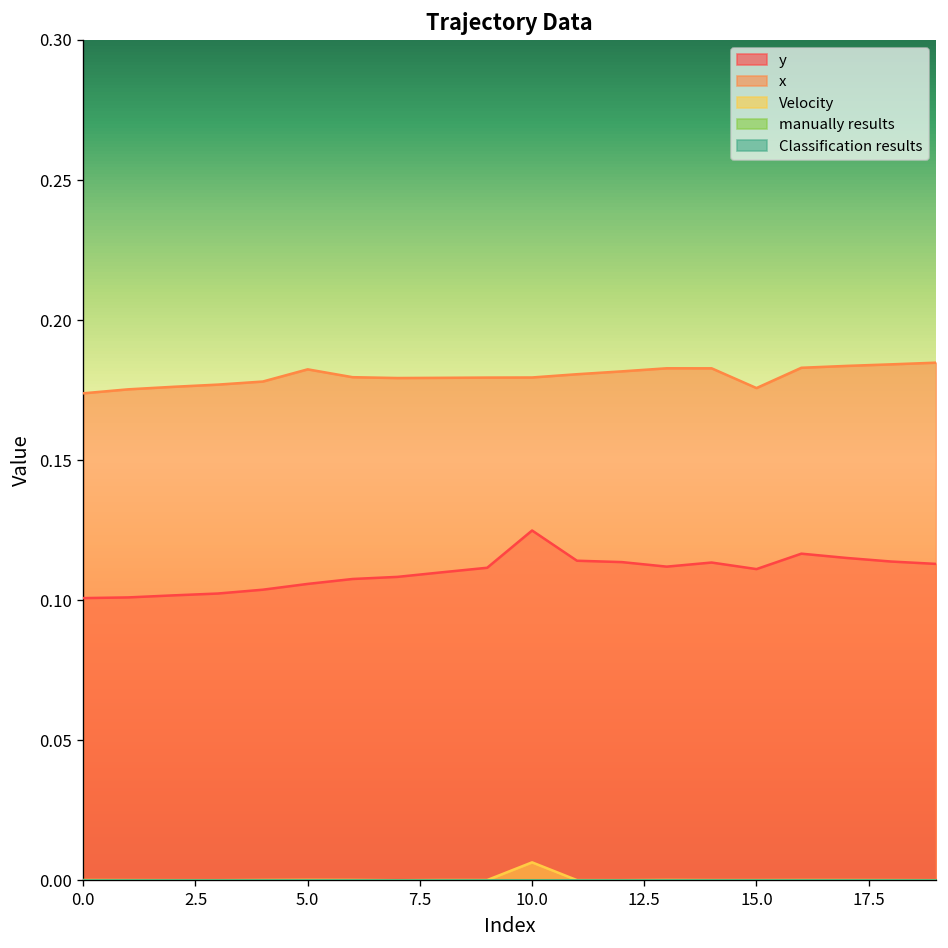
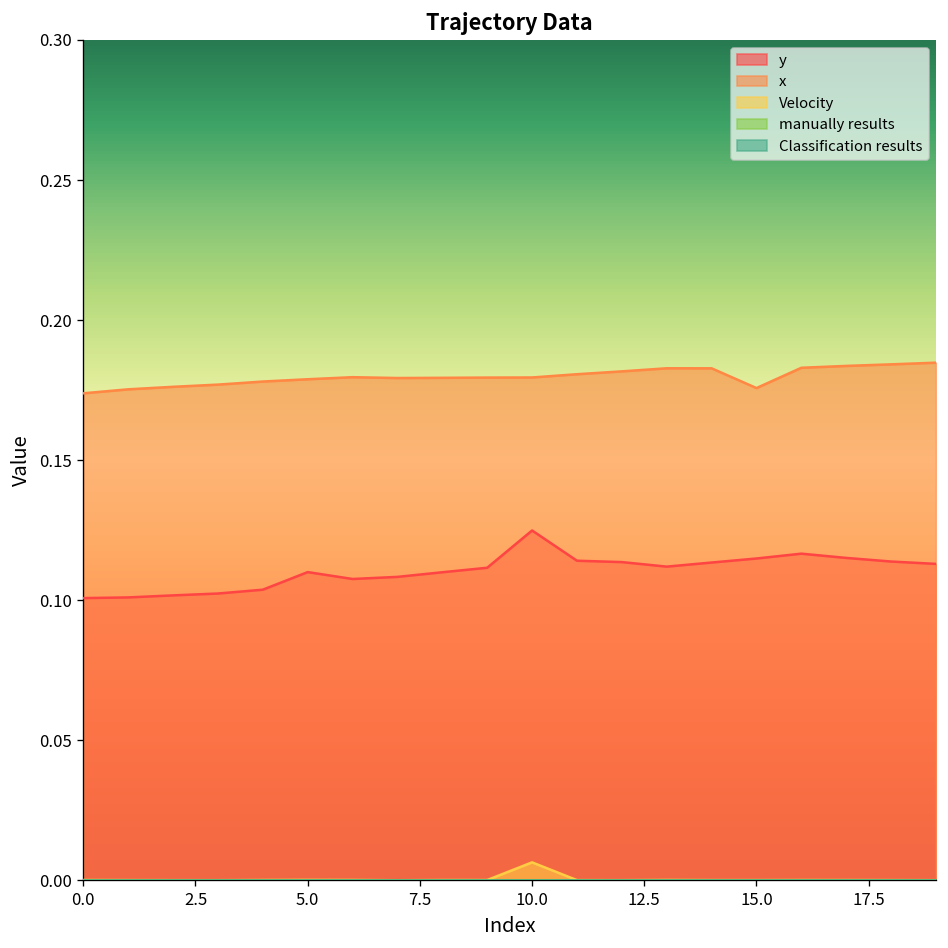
y, 5.0: 0.106 -> 0.110
x, 5.0: 0.182 -> 0.179
y, 15.0: 0.111 -> 0.115
